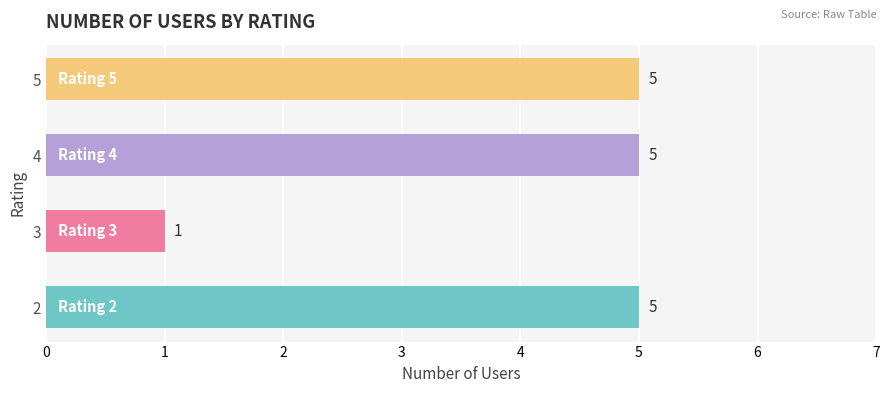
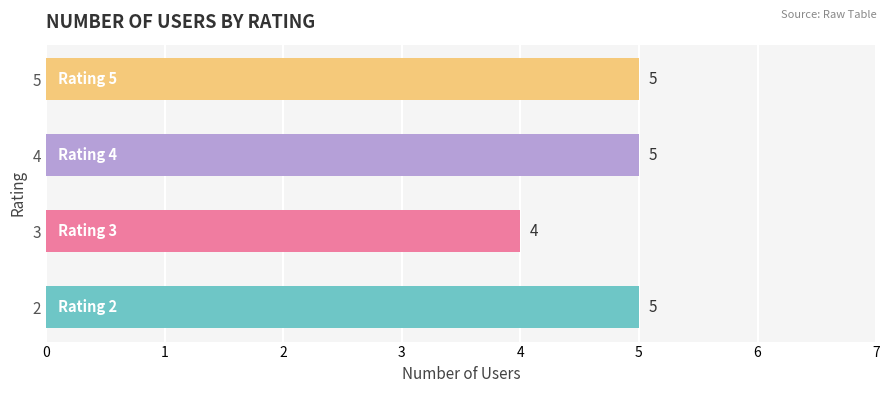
3: 1 -> 4
